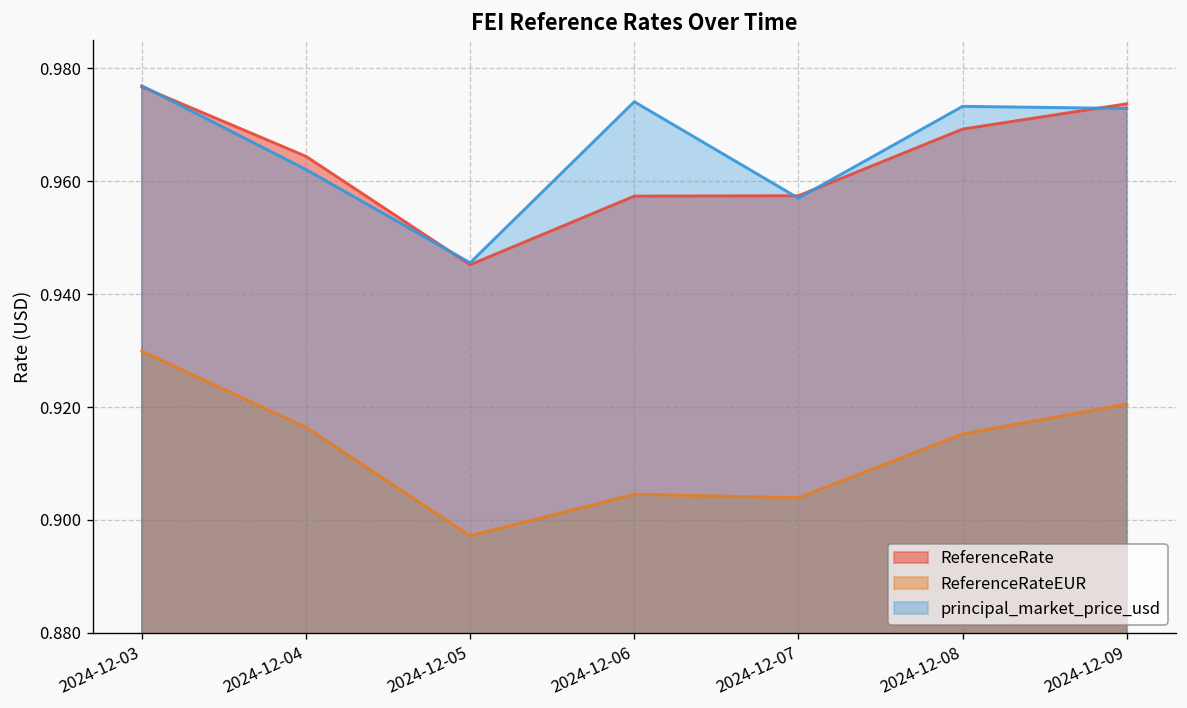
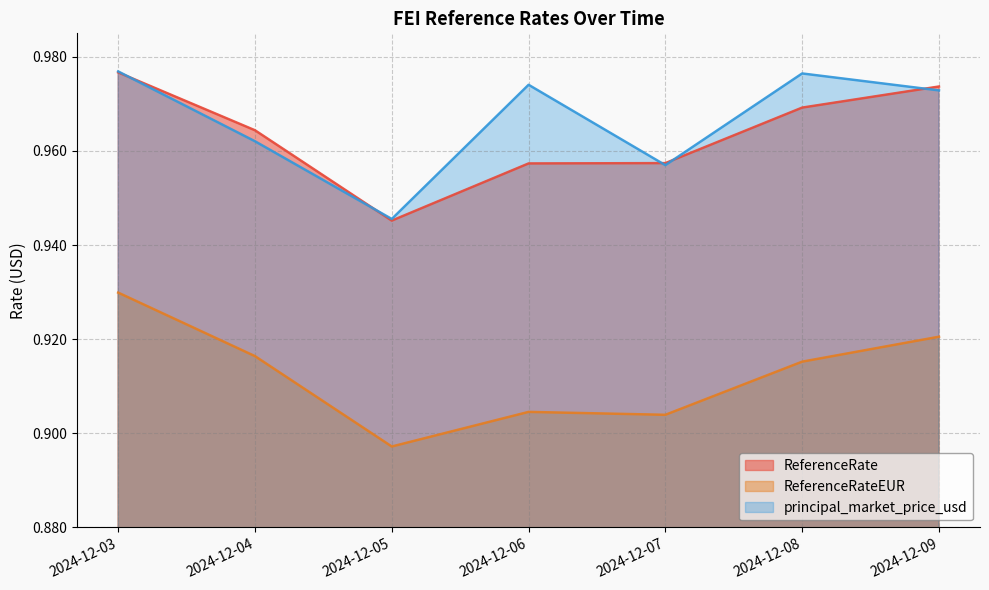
principal_market_price_usd, 2024-12-08: 0.973 -> 0.976
